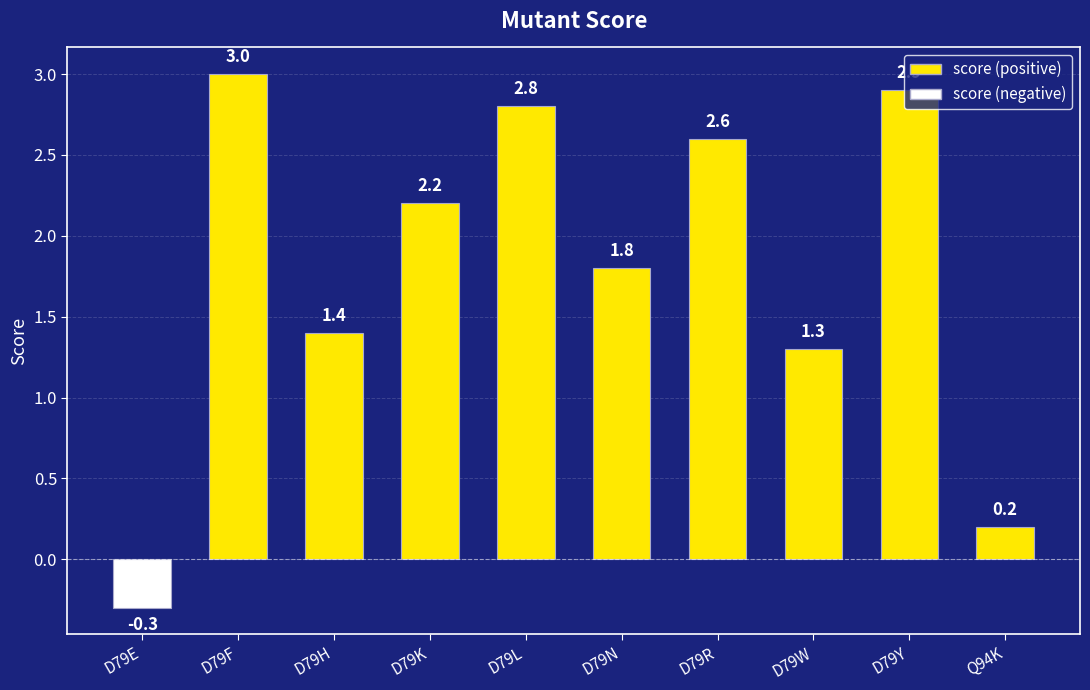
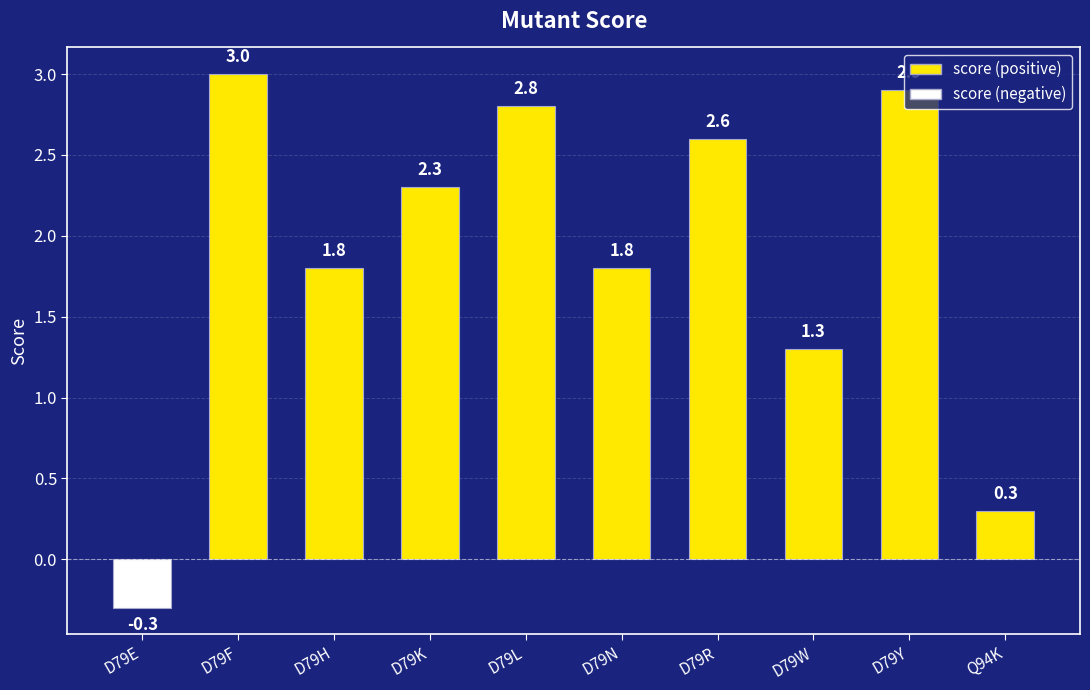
D79H: 1.4 -> 1.8
D79K: 2.2 -> 2.3
Q94K: 0.2 -> 0.3
